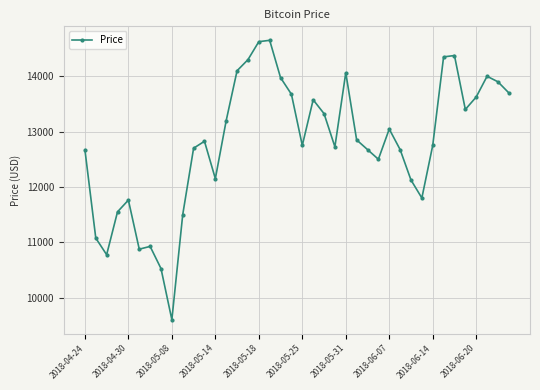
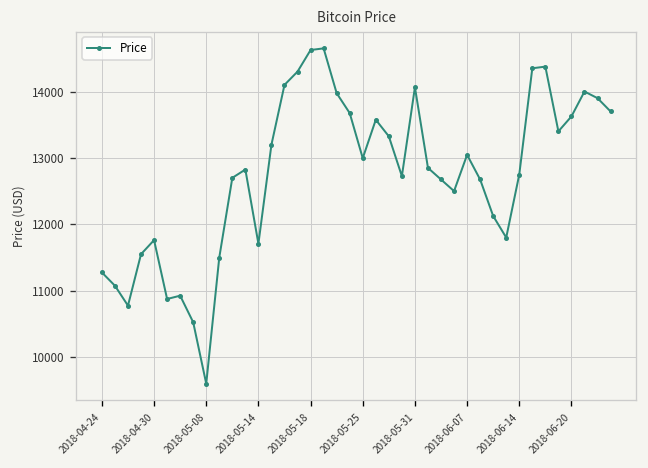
2018-04-24: 12700 -> 11300
2018-05-14: 12200 -> 11700
2018-05-25: 12800 -> 13000
